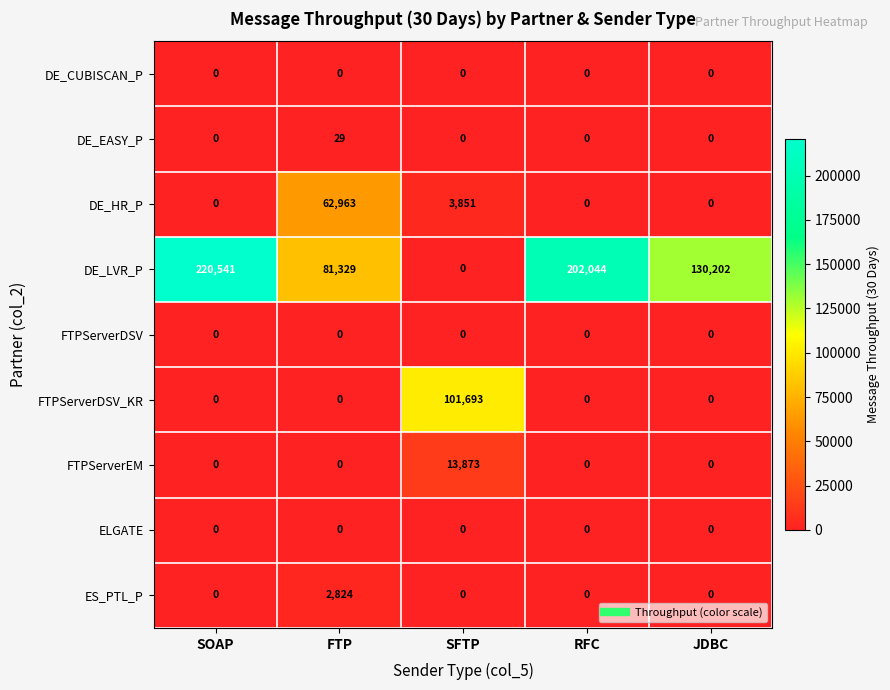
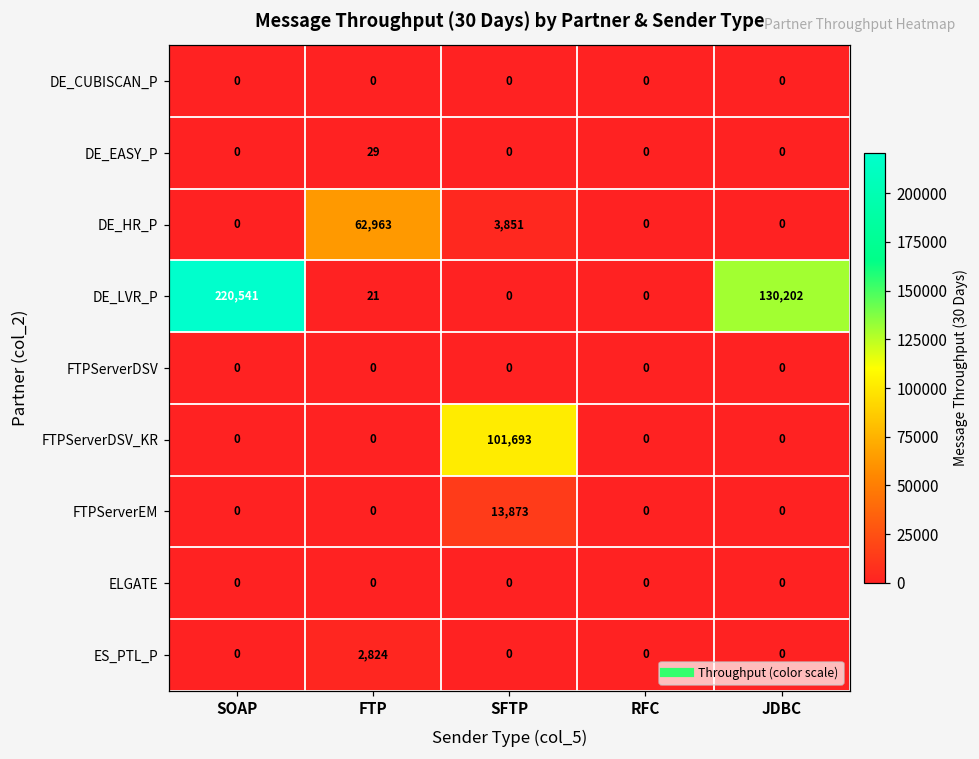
DE_LVR_P, FTP: 81,329 -> 21
DE_LVR_P, RFC: 202,044 -> 0
